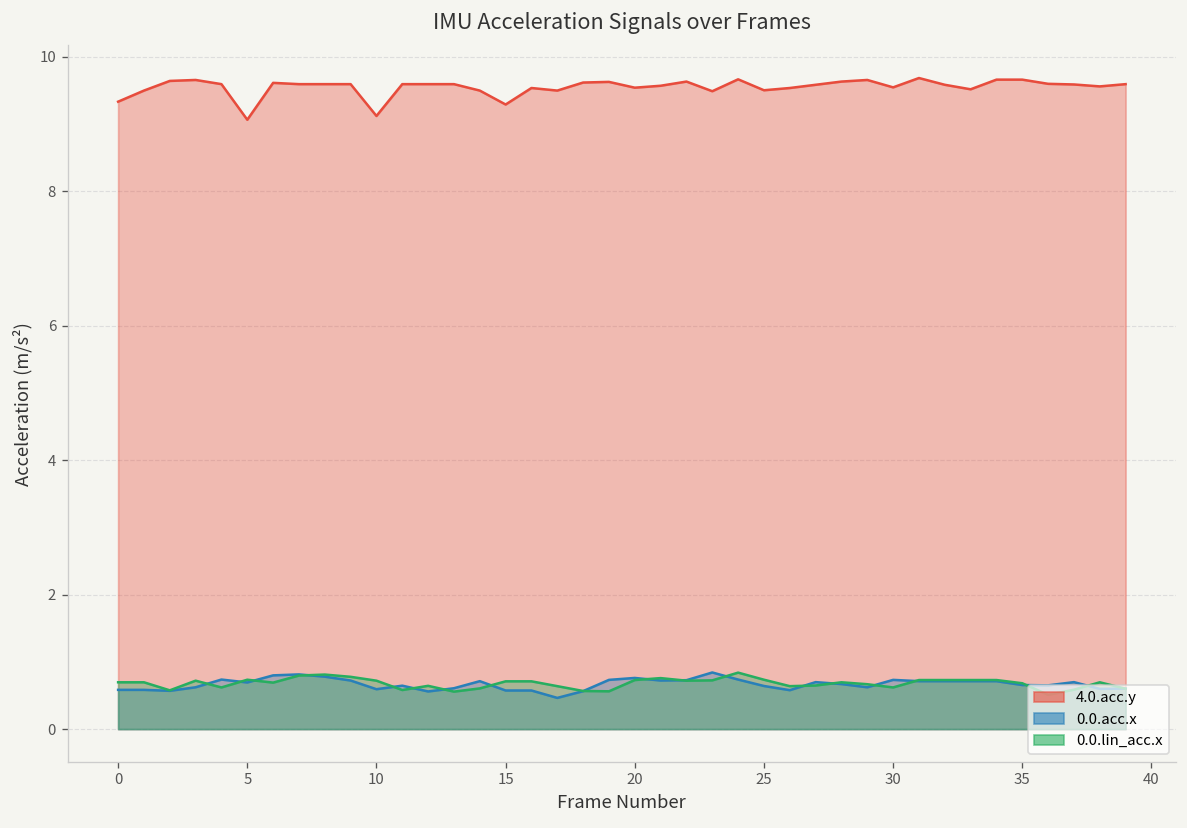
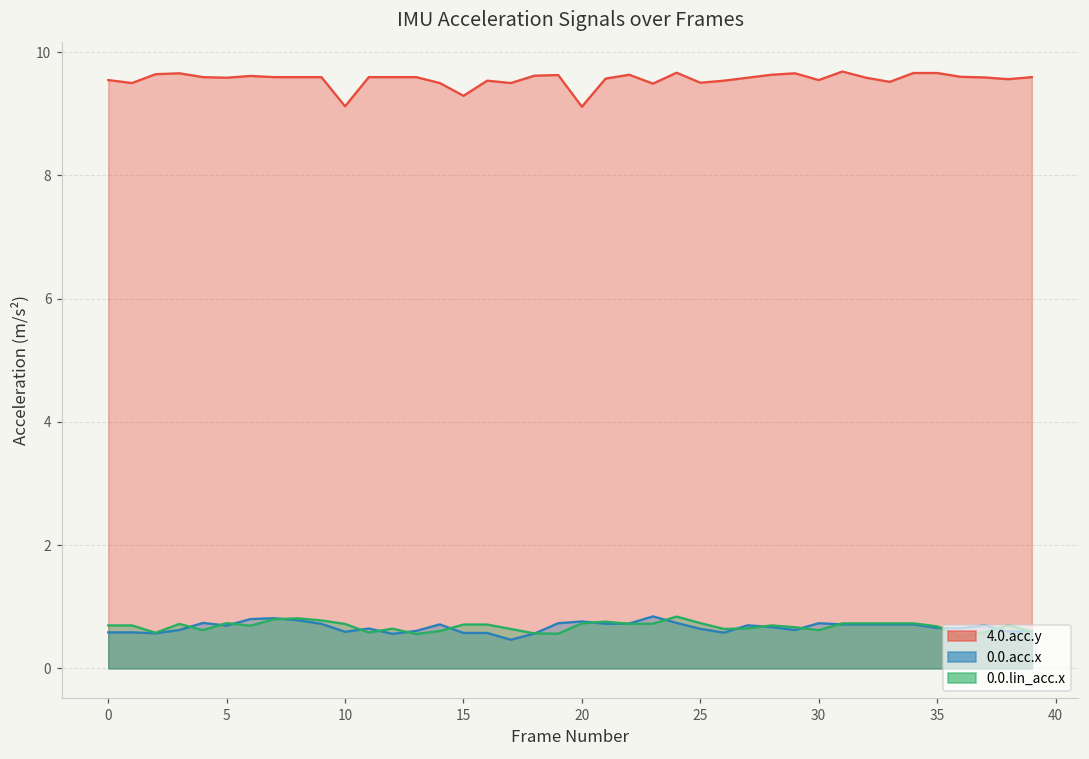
4.0.acc.y, 0: 9.3 -> 9.5
4.0.acc.y, 5: 9.1 -> 9.6
4.0.acc.y, 20: 9.5 -> 9.1
